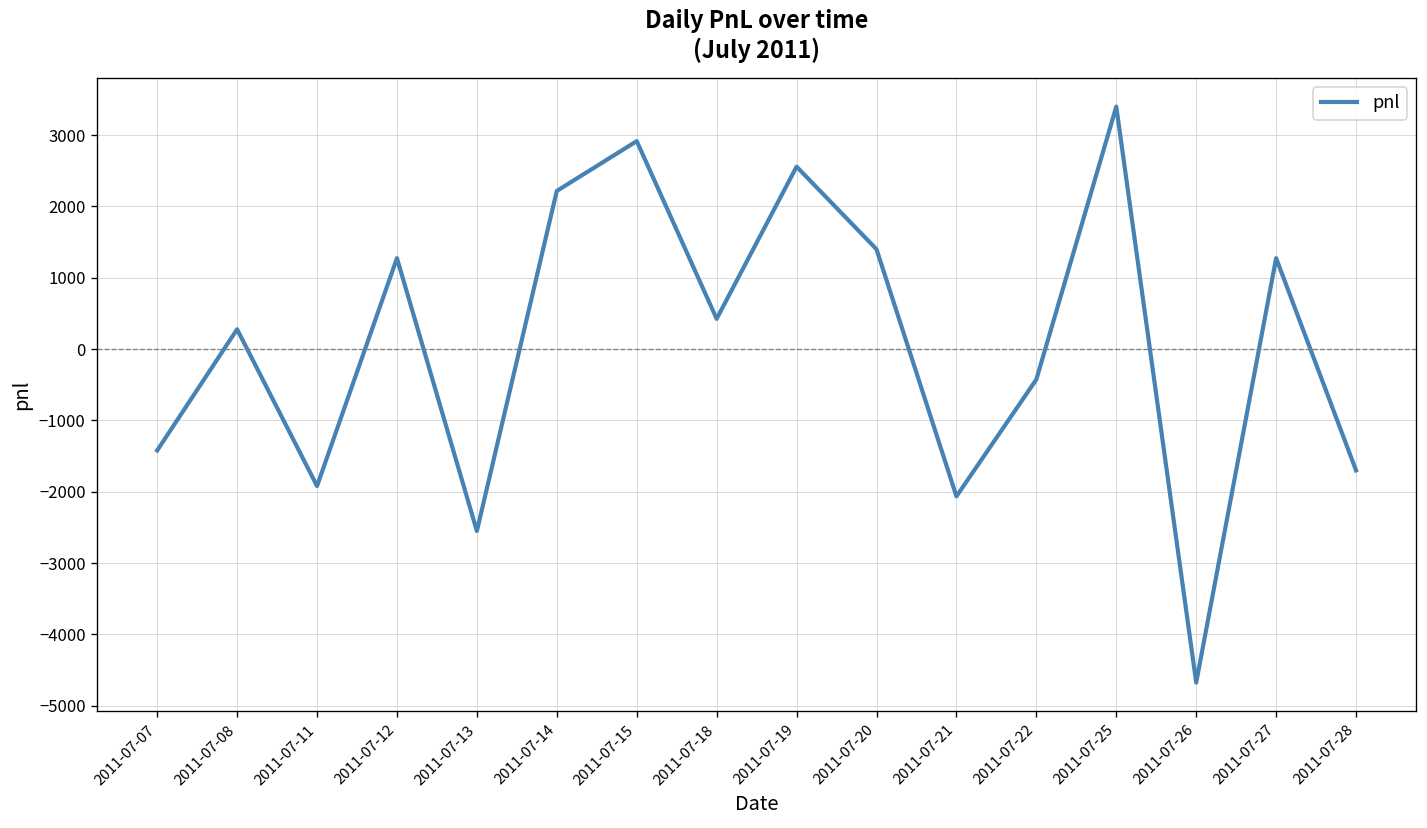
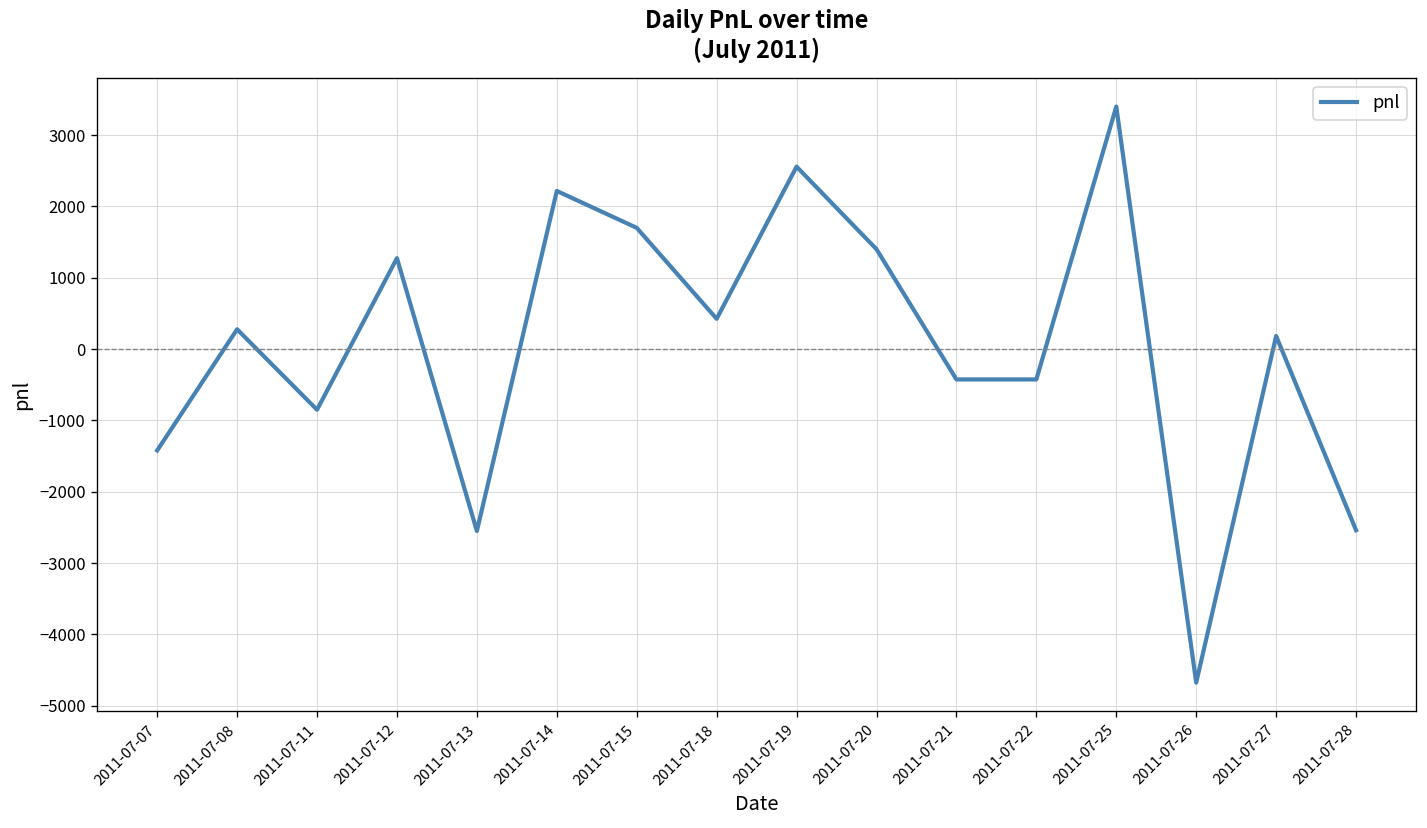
2011-07-11: -1900 -> -900
2011-07-15: 2900 -> 1700
2011-07-21: -2100 -> -400
2011-07-27: 1300 -> 200
2011-07-28: -1700 -> -2500
